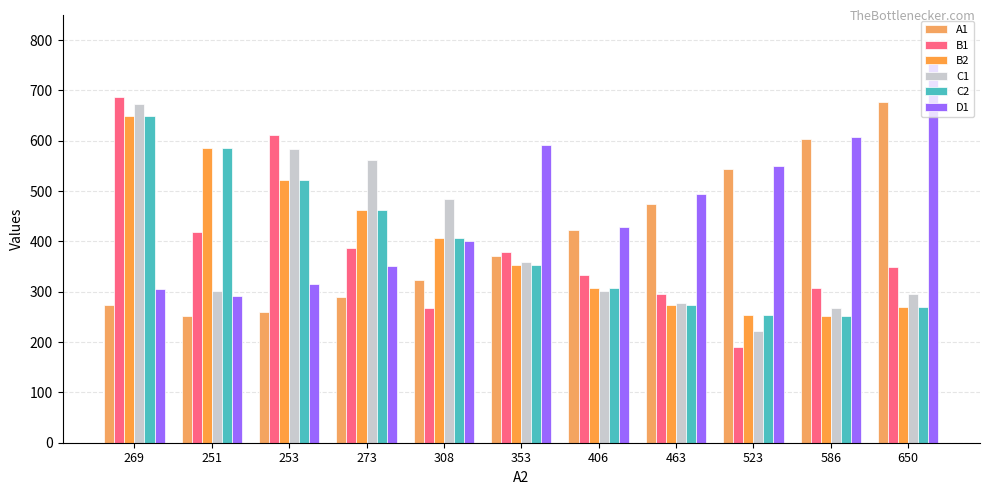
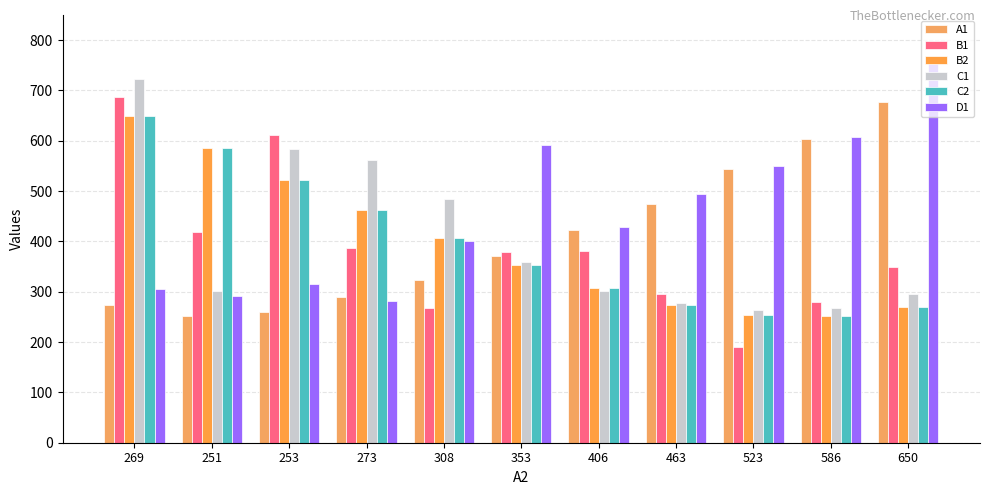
C1, 269: 670 -> 720
D1, 273: 350 -> 280
B1, 406: 330 -> 380
C1, 523: 220 -> 260
B1, 586: 310 -> 280
